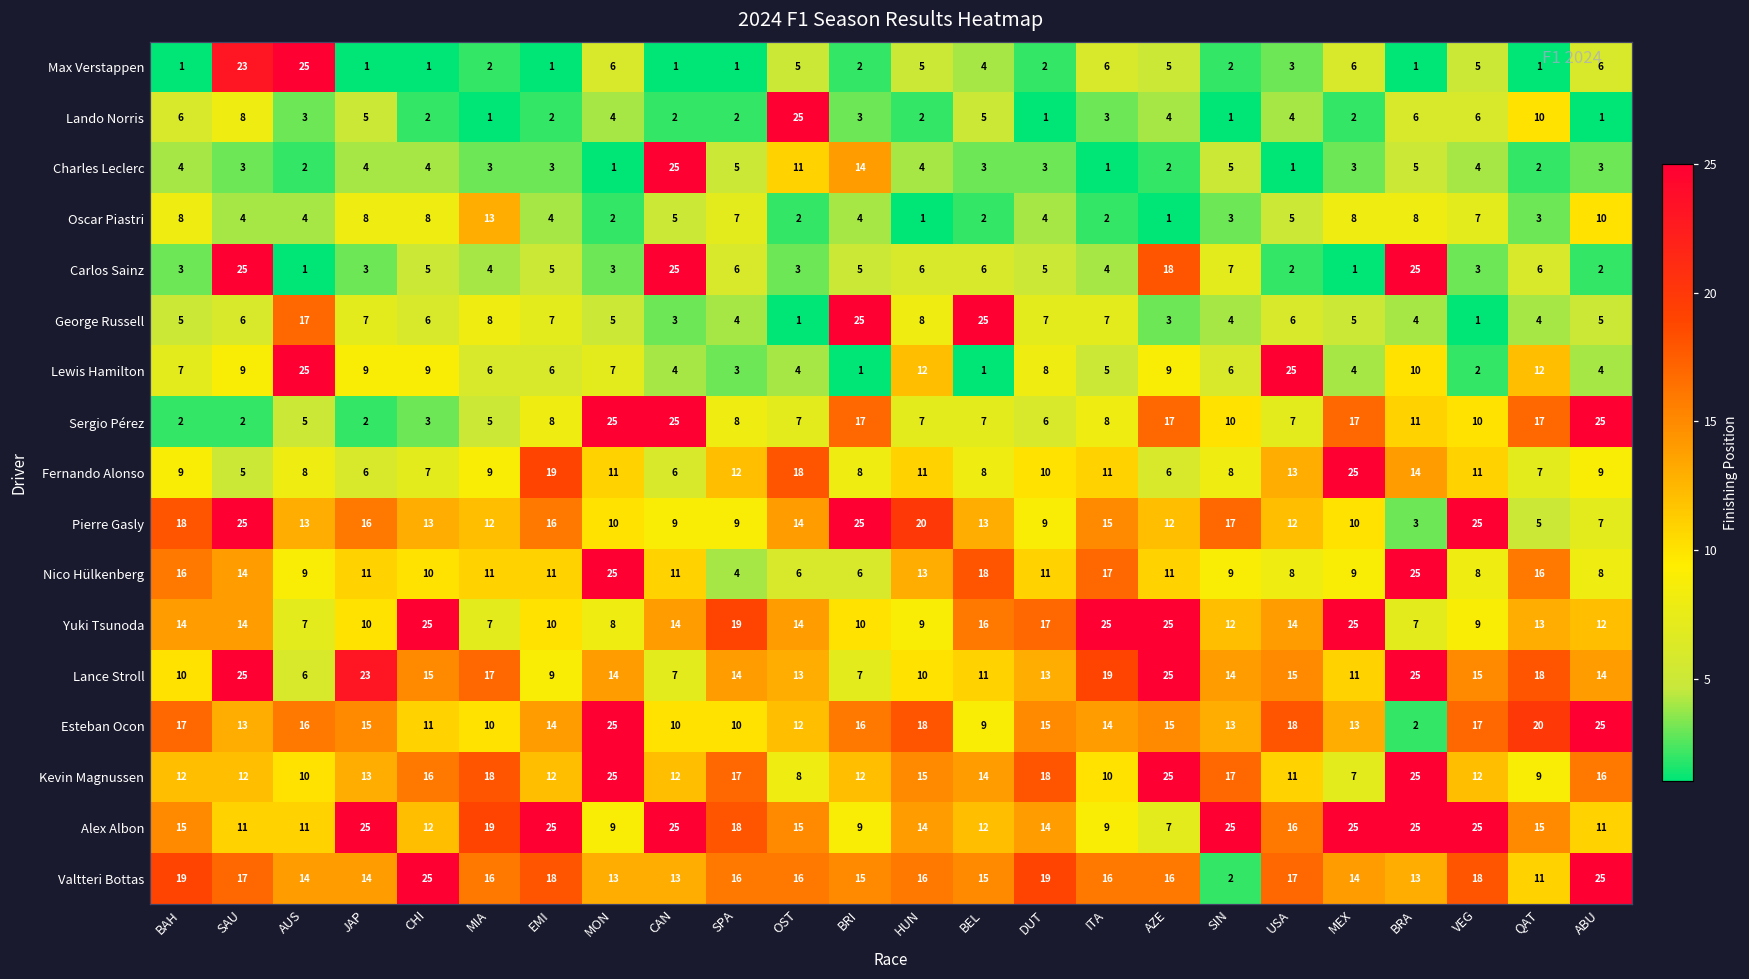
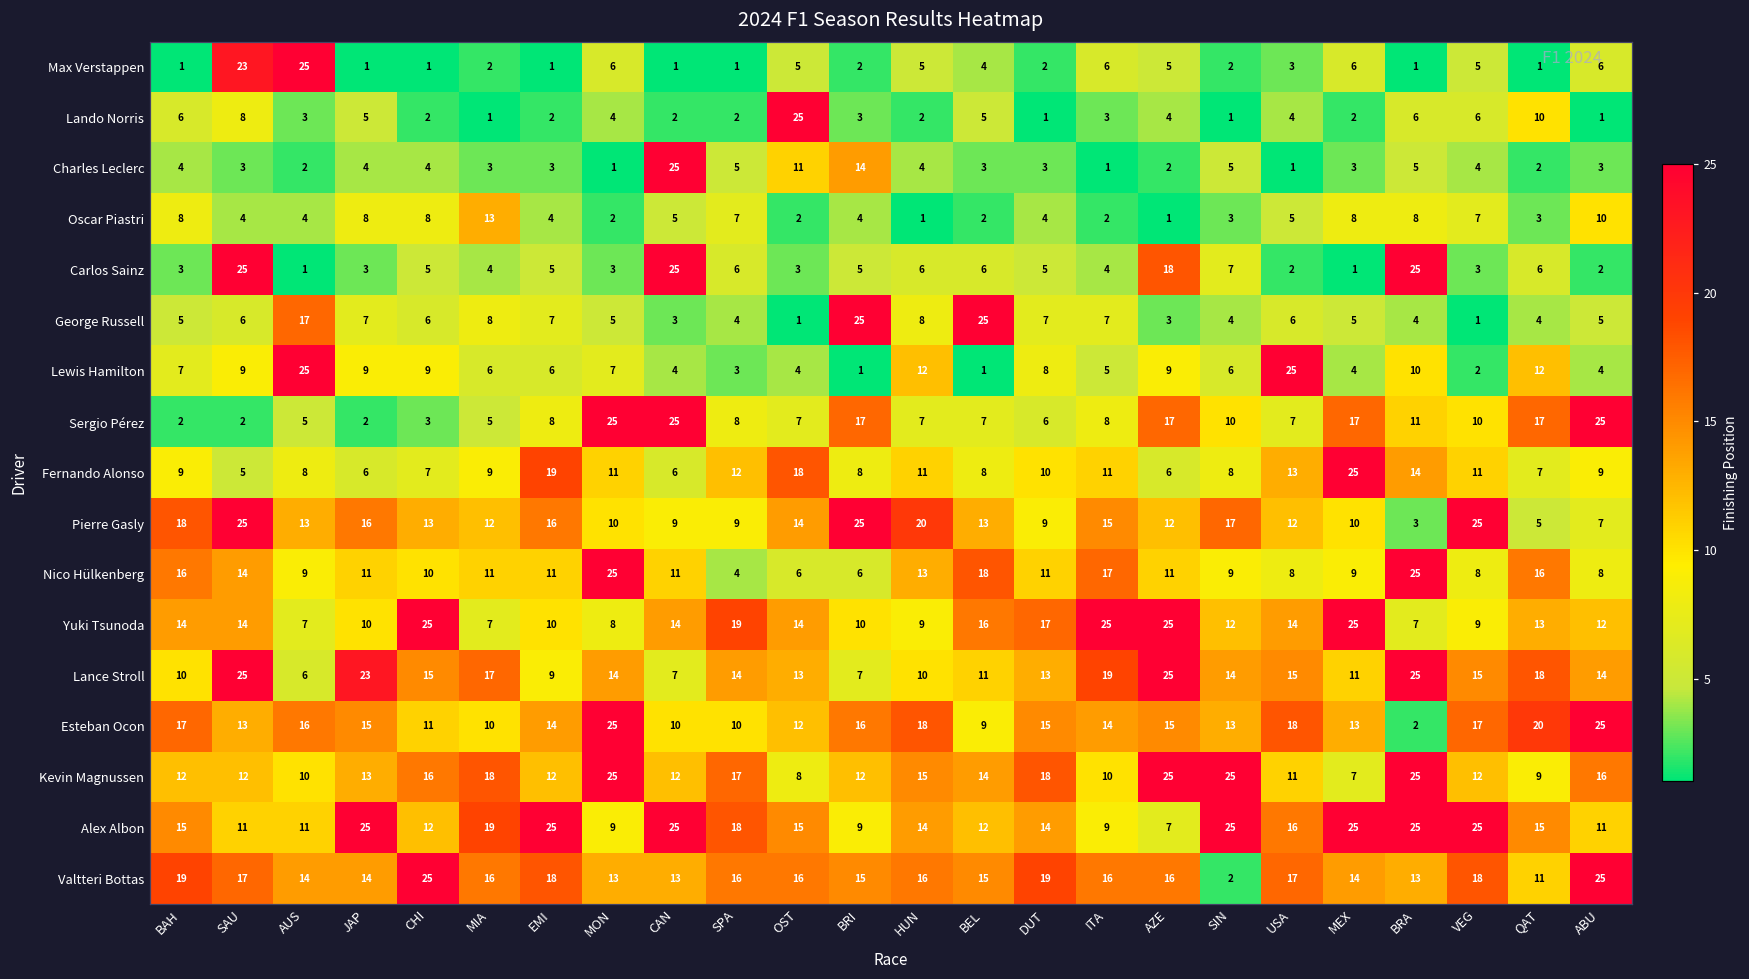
Kevin Magnussen, SIN: 17 -> 25
